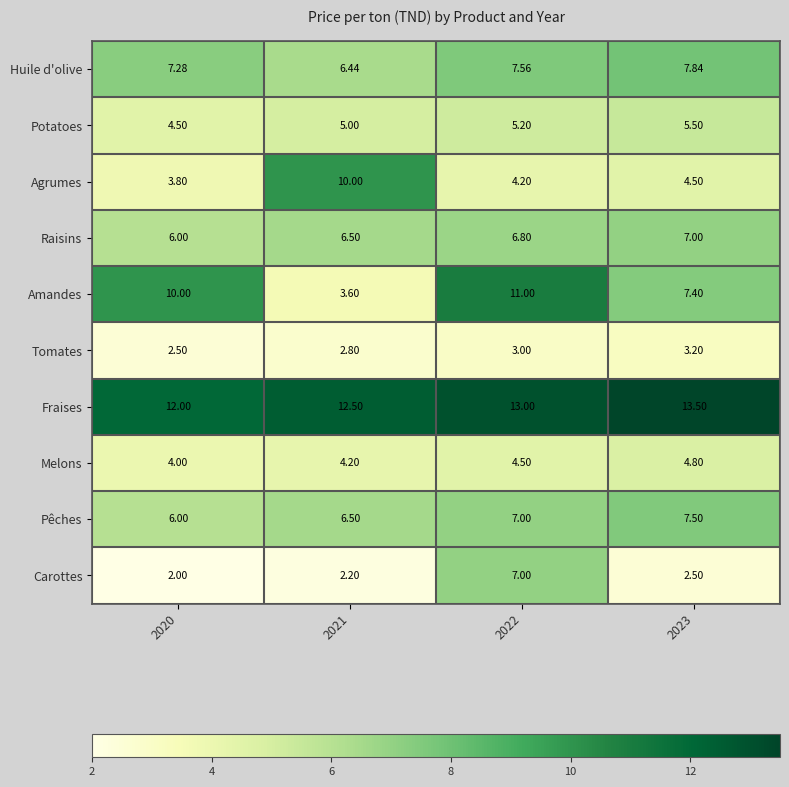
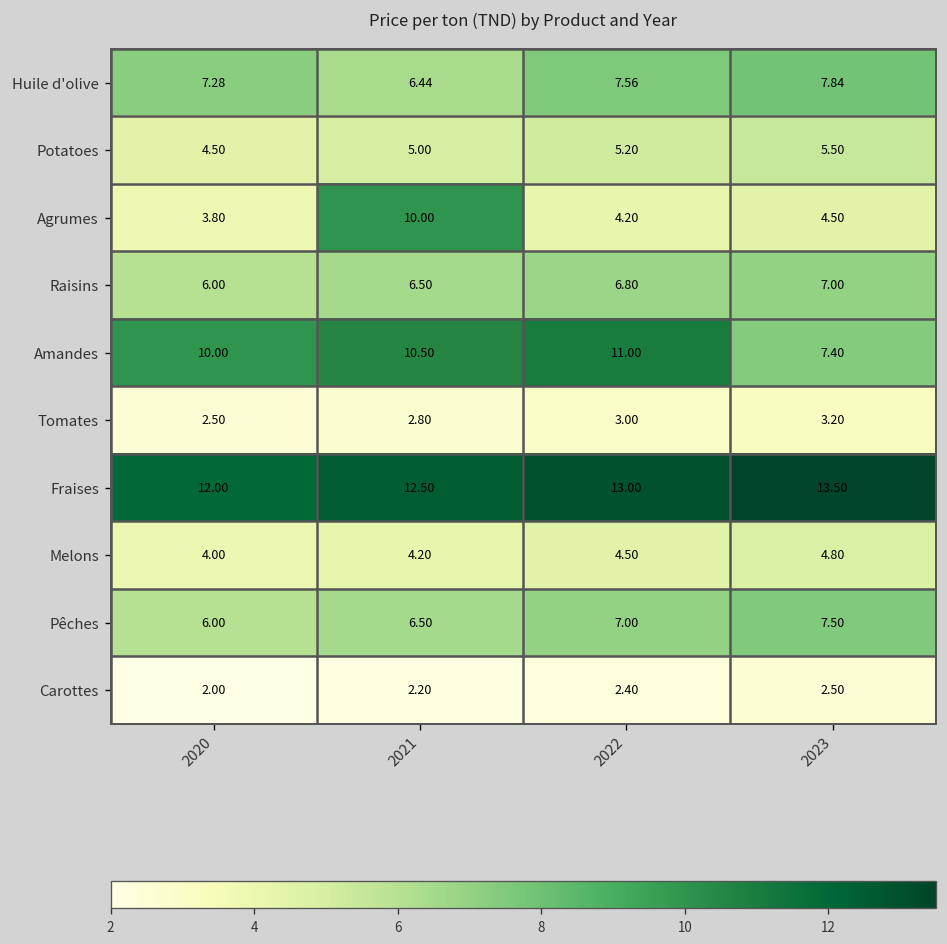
Amandes, 2021: 3.60 -> 10.50
Carottes, 2022: 7.00 -> 2.40
